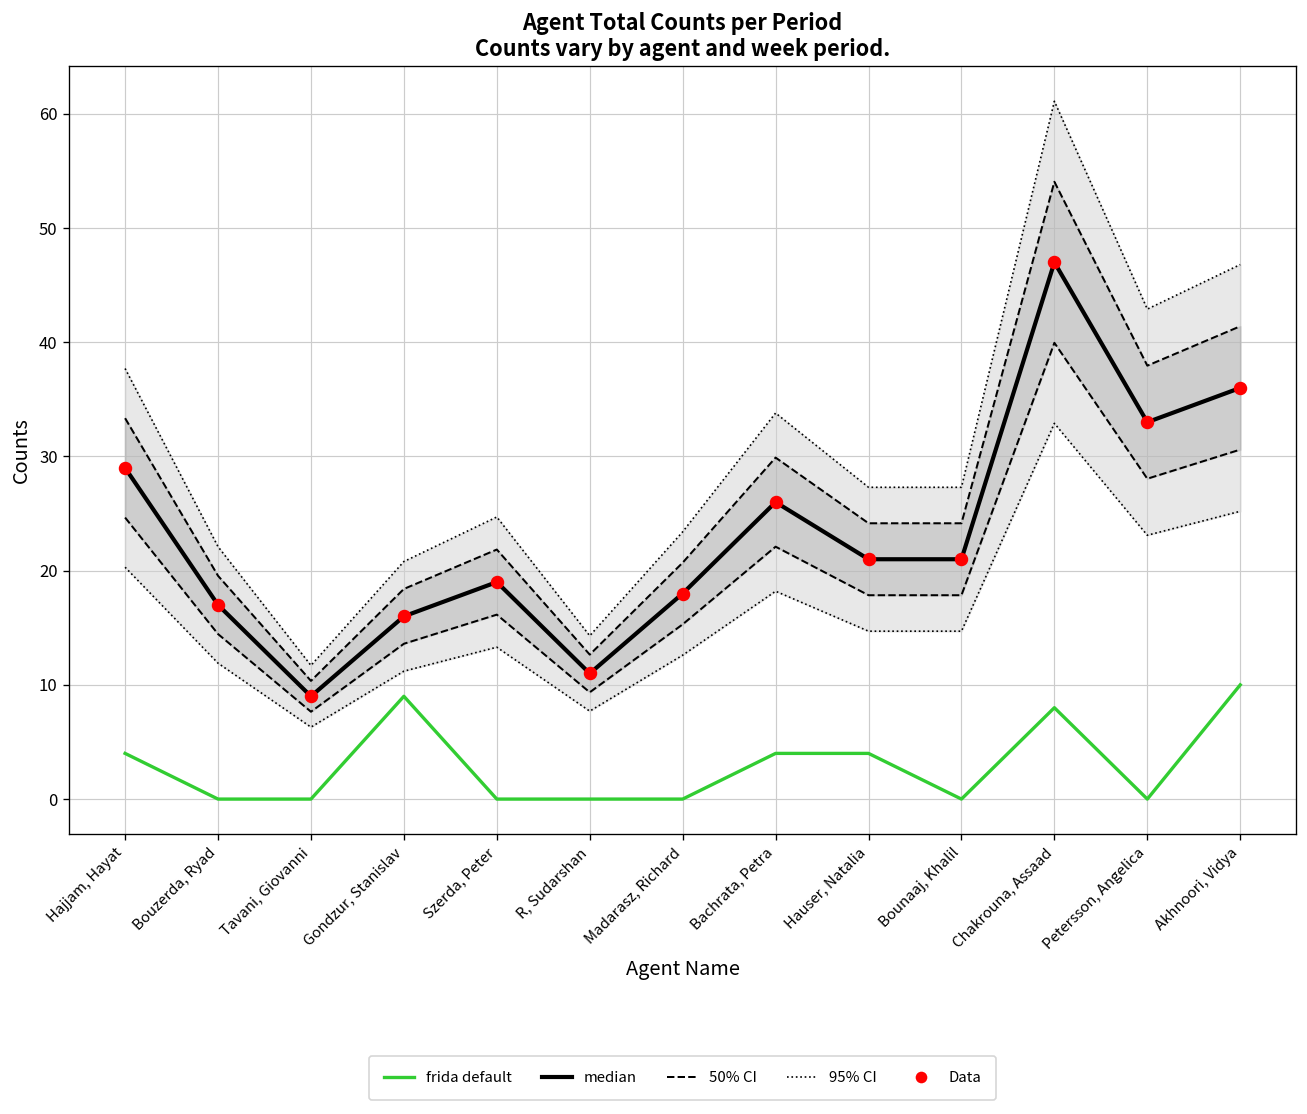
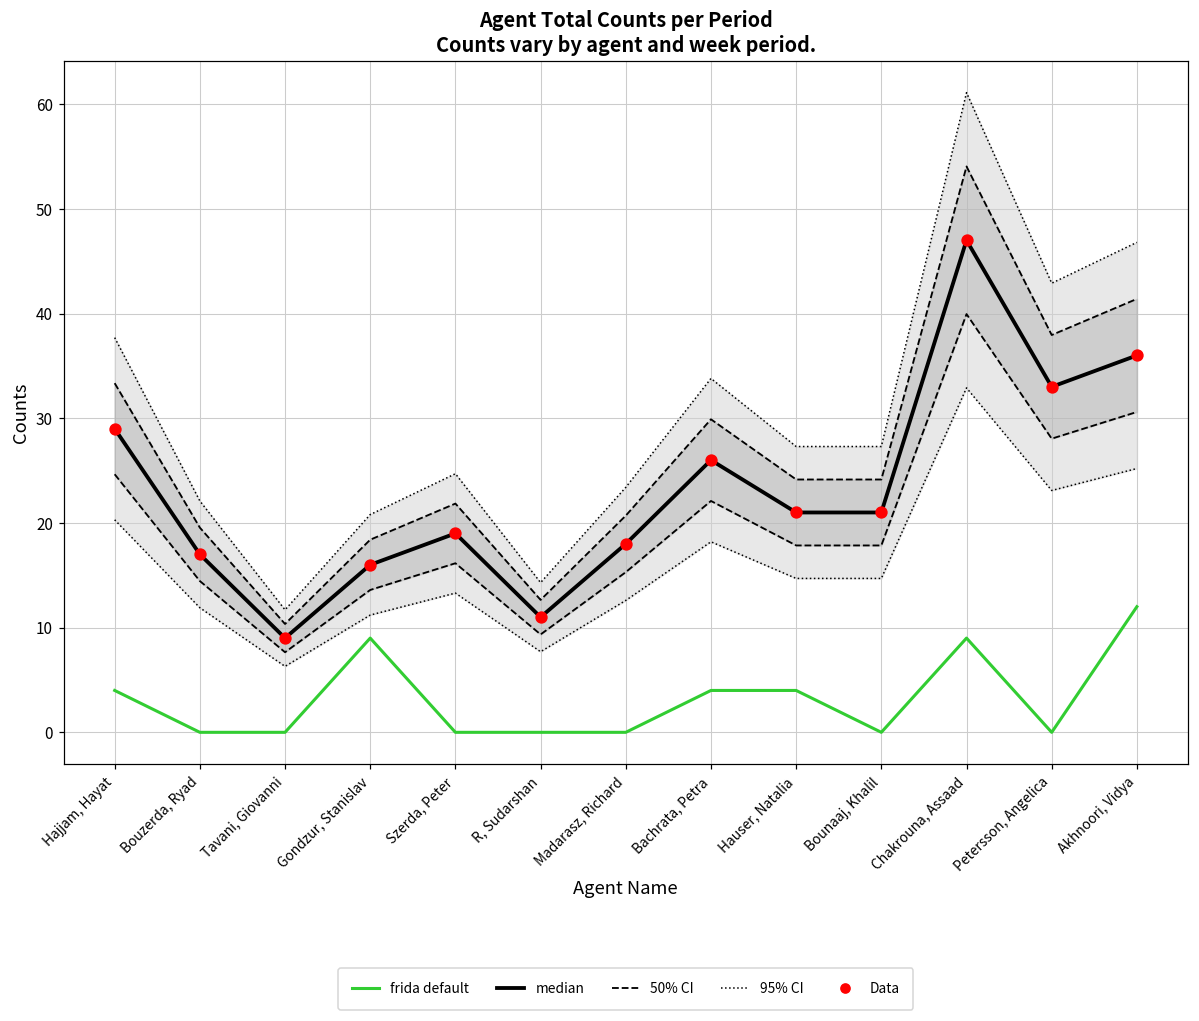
frida default, Chakrouna, Assaad: 8 -> 9
frida default, Akhnoori, Vidya: 10 -> 12
